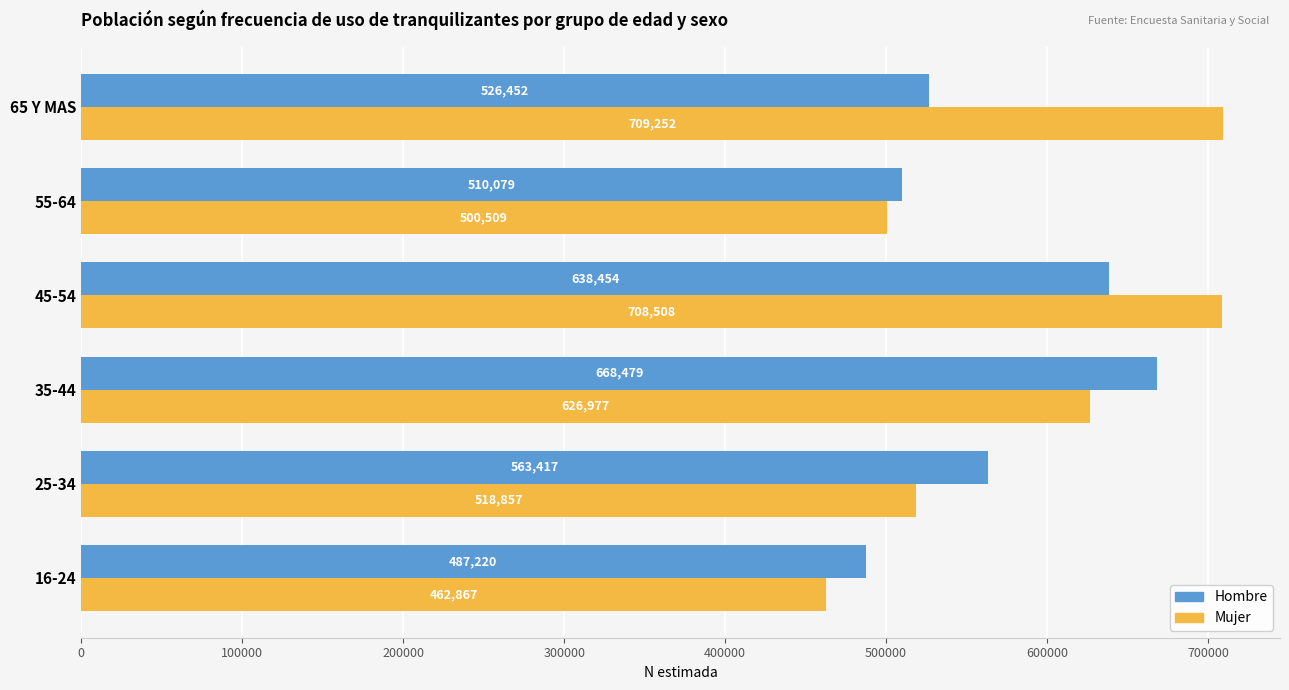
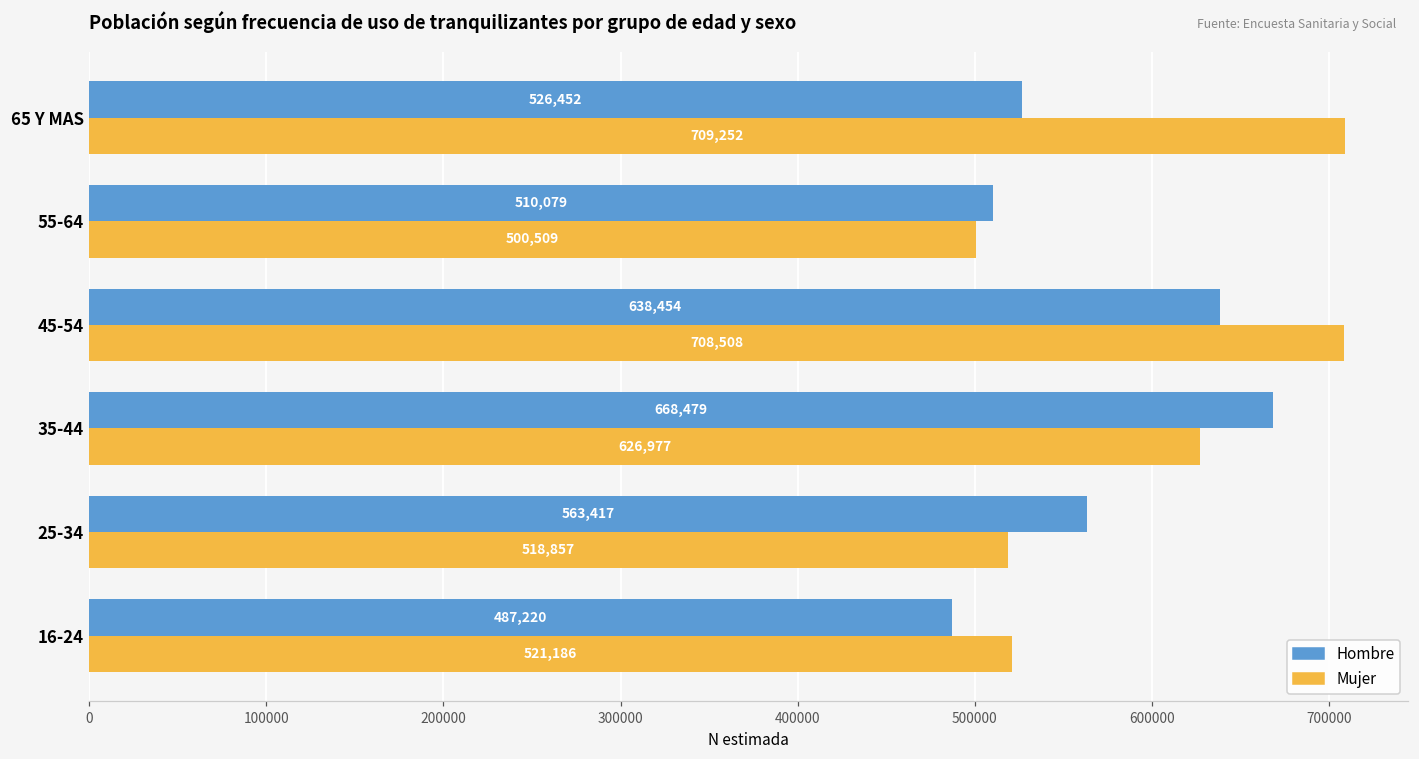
Mujer, 16-24: 462,867 -> 521,186
